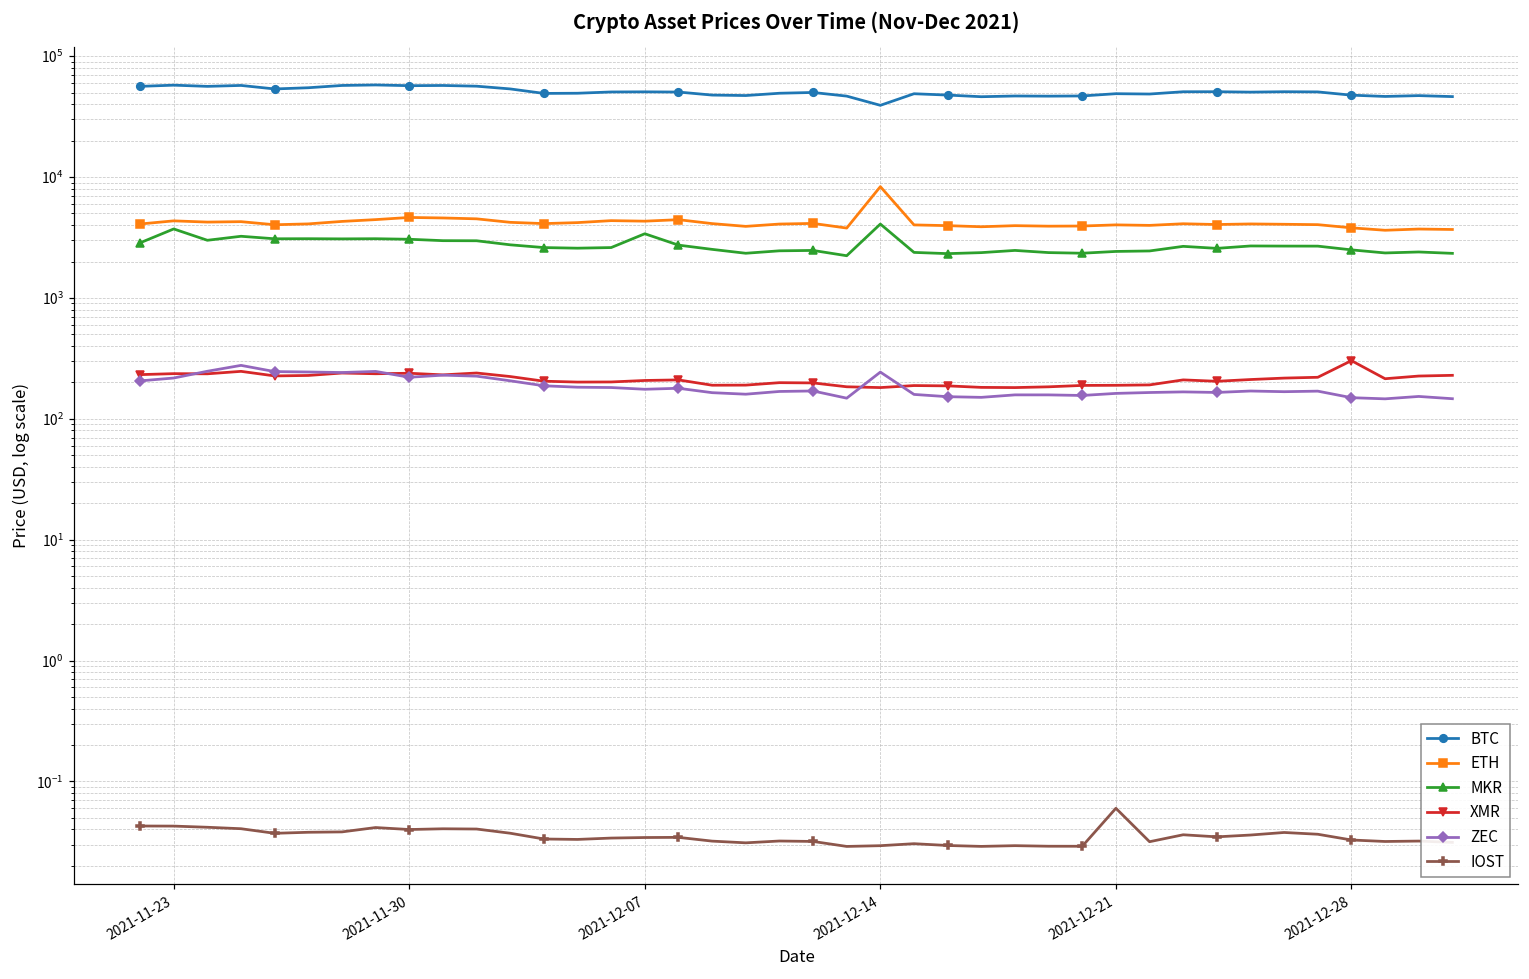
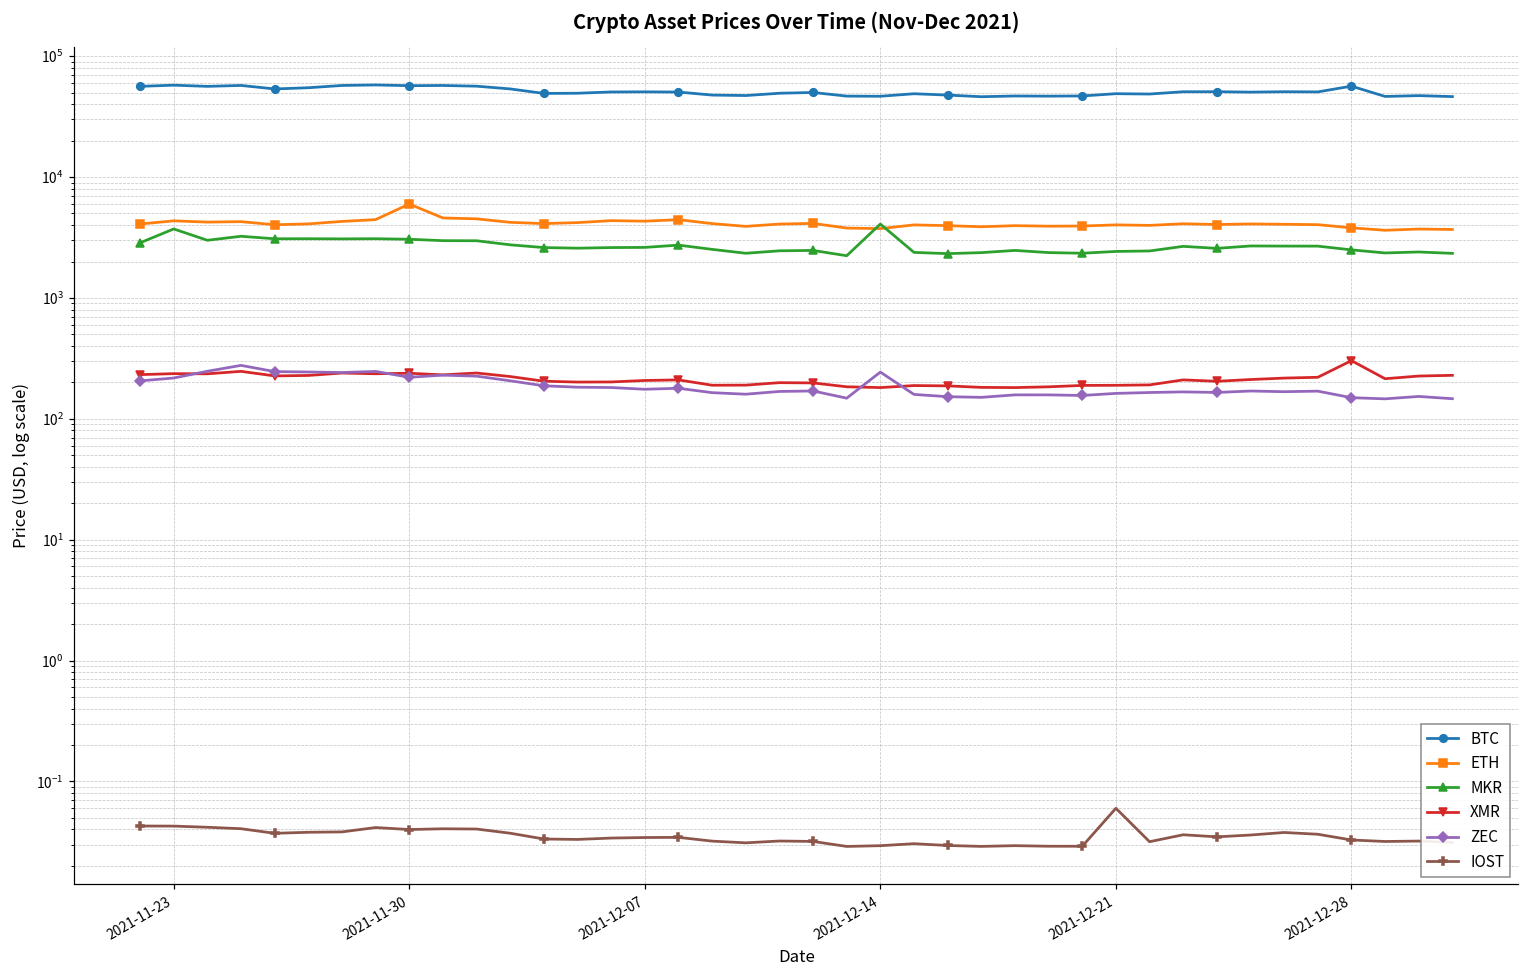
ETH, 2021-11-30: 4600 -> 6000
MKR, 2021-12-07: 3400 -> 2600
BTC, 2021-12-14: 39000 -> 47000
ETH, 2021-12-14: 8000 -> 3700
BTC, 2021-12-28: 48000 -> 60000
